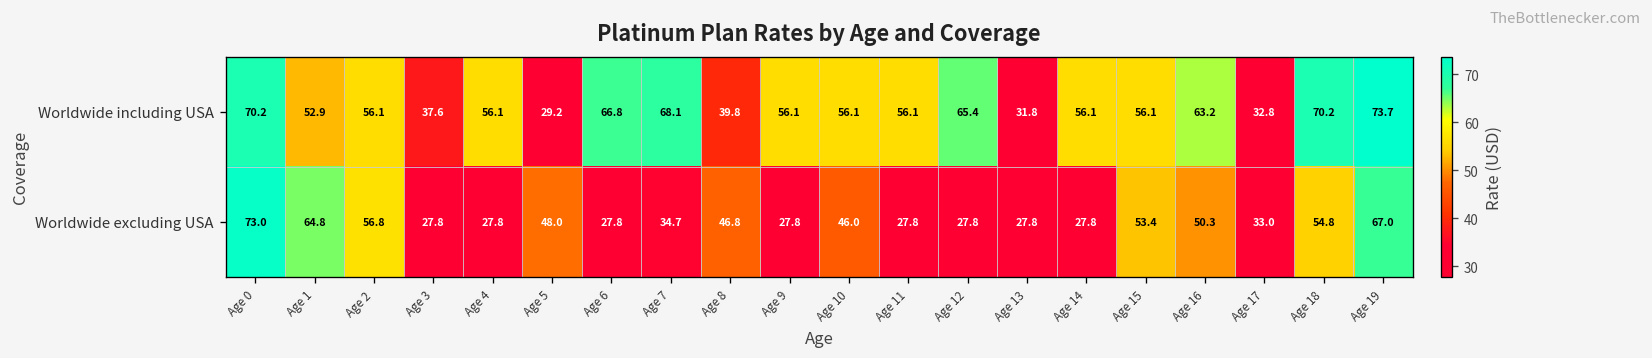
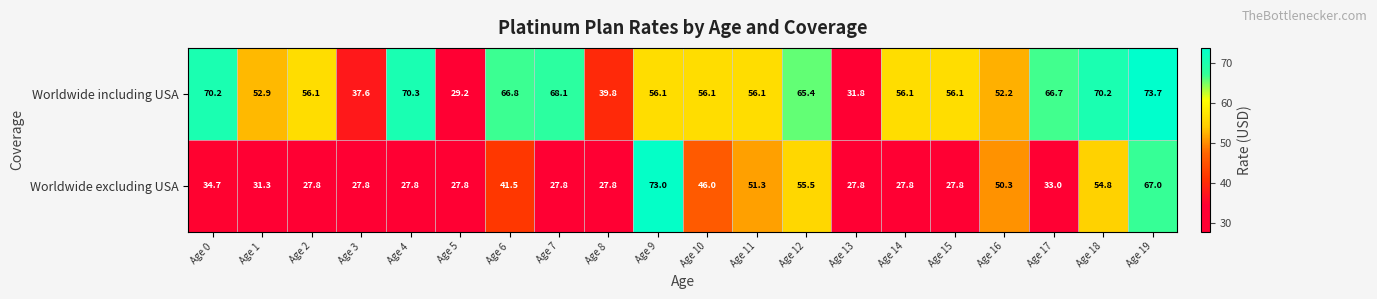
Worldwide including USA, Age 4: 56.1 -> 70.3
Worldwide including USA, Age 16: 63.2 -> 52.2
Worldwide including USA, Age 17: 32.8 -> 66.7
Worldwide excluding USA, Age 0: 73.0 -> 34.7
Worldwide excluding USA, Age 1: 64.8 -> 31.3
Worldwide excluding USA, Age 2: 56.8 -> 27.8
Worldwide excluding USA, Age 5: 48.0 -> 27.8
Worldwide excluding USA, Age 6: 27.8 -> 41.5
Worldwide excluding USA, Age 7: 34.7 -> 27.8
Worldwide excluding USA, Age 8: 46.8 -> 27.8
Worldwide excluding USA, Age 9: 27.8 -> 73.0
Worldwide excluding USA, Age 11: 27.8 -> 51.3
Worldwide excluding USA, Age 12: 27.8 -> 55.5
Worldwide excluding USA, Age 15: 53.4 -> 27.8
